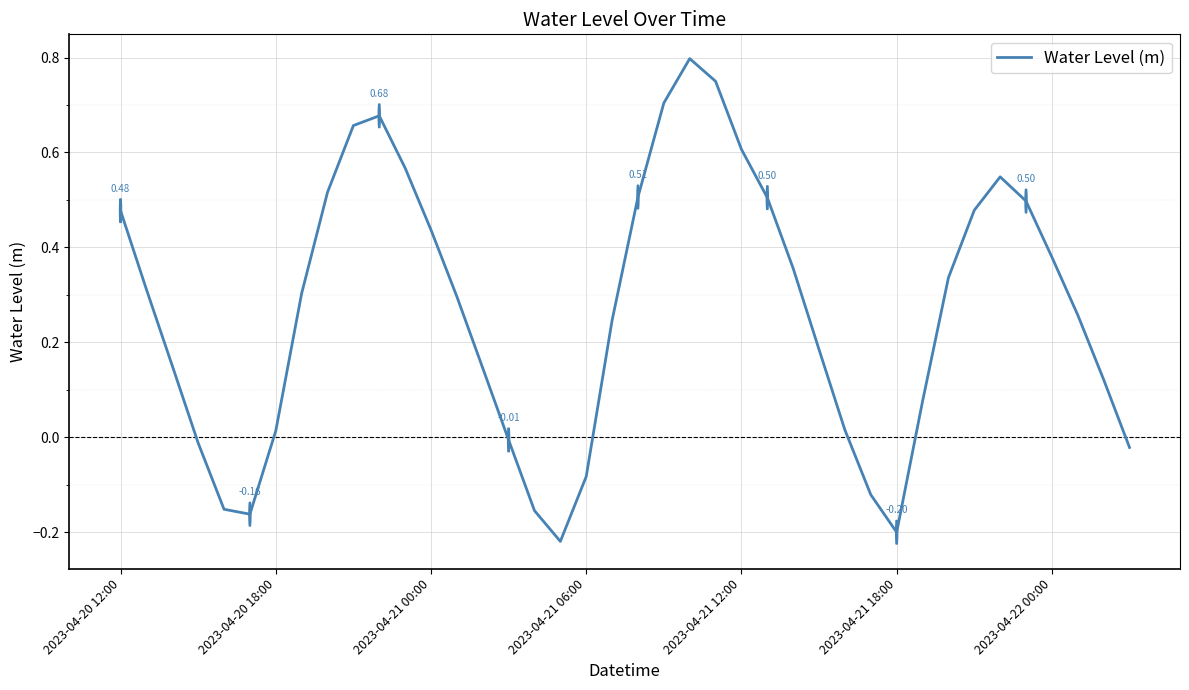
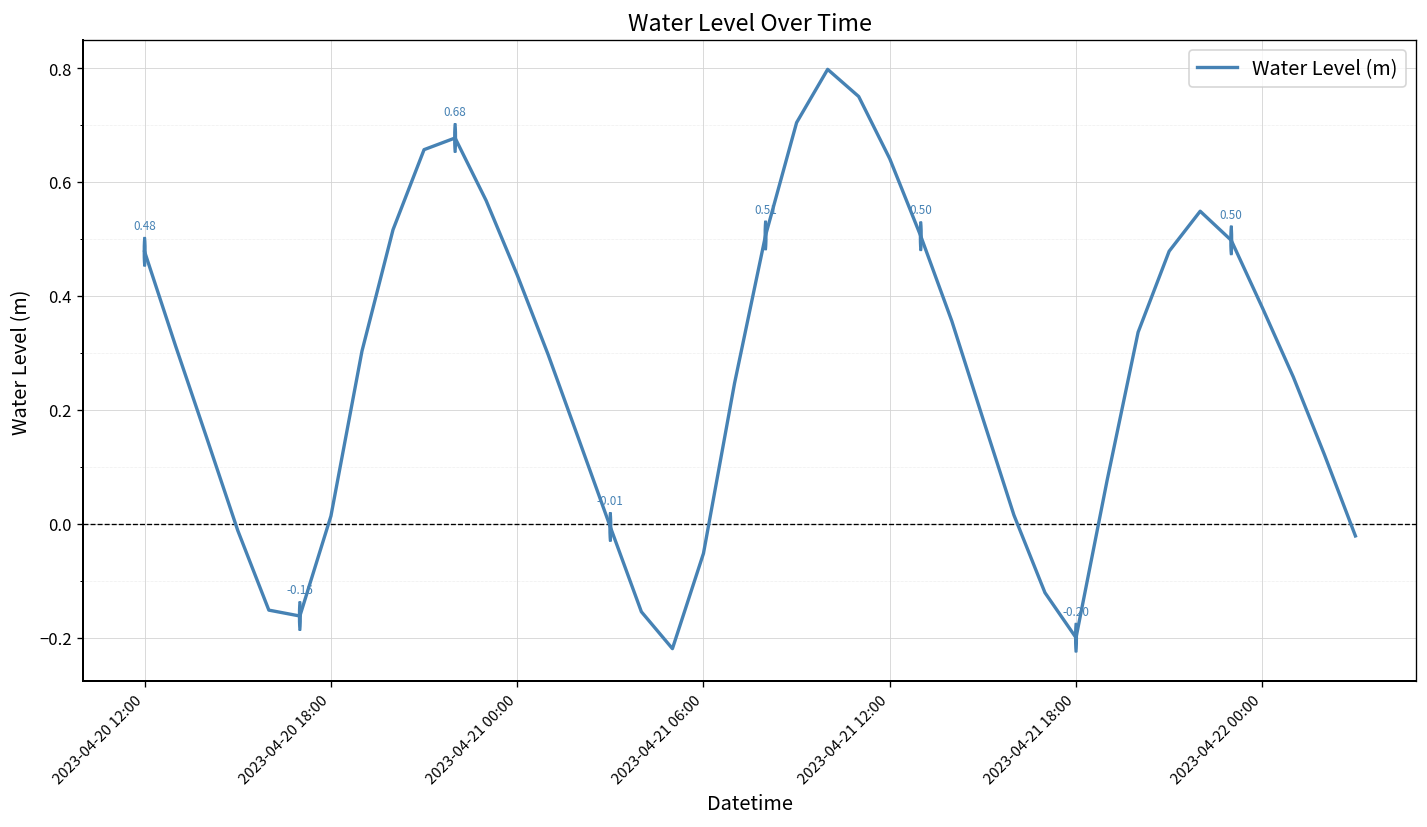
2023-04-21 06:00: -0.08 -> -0.05
2023-04-21 12:00: 0.61 -> 0.64
